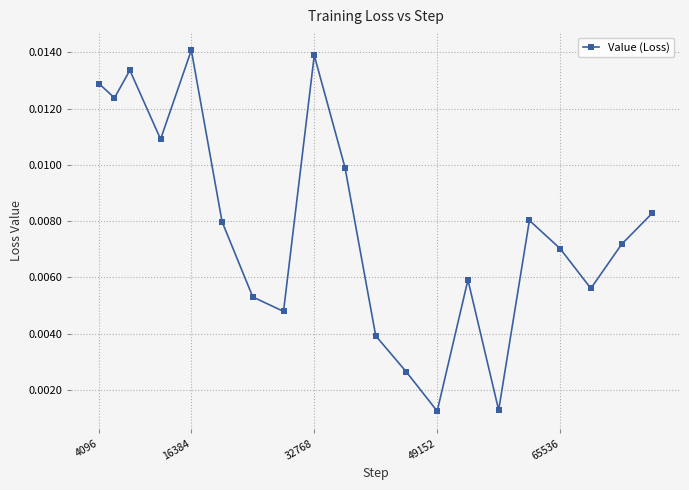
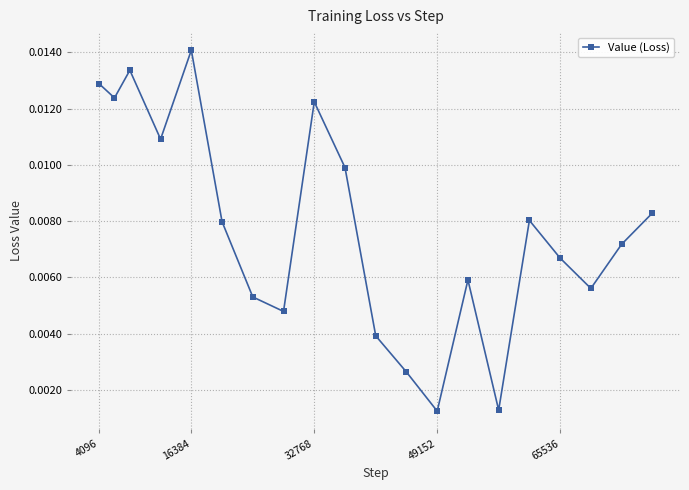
32768: 0.0139 -> 0.0122
65536: 0.0070 -> 0.0067
